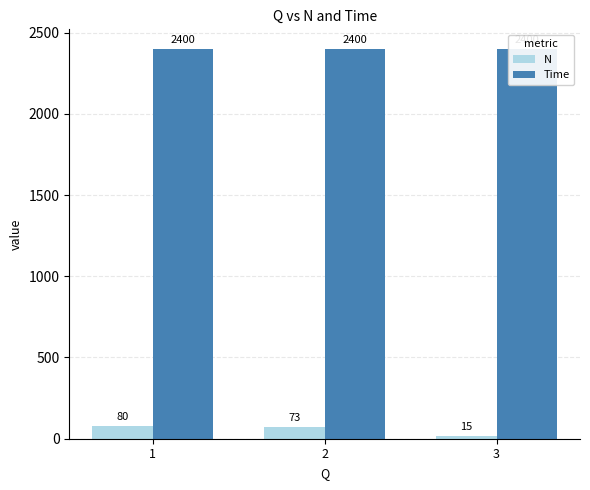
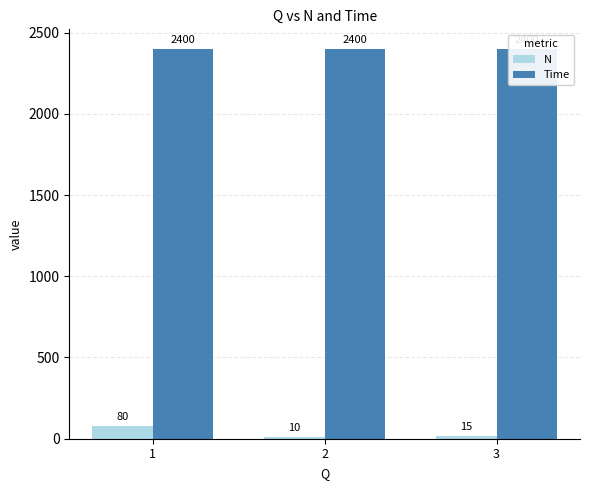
N, 2: 73 -> 10
